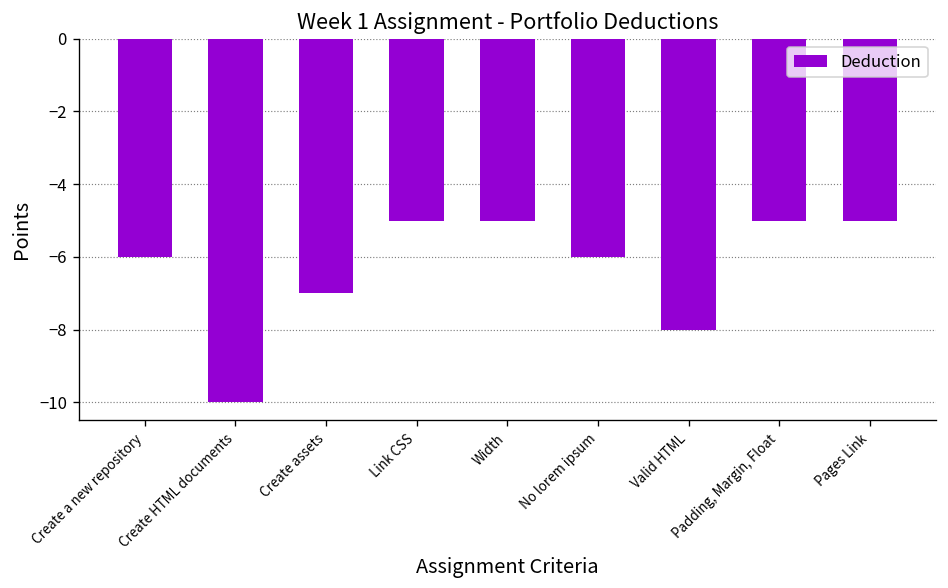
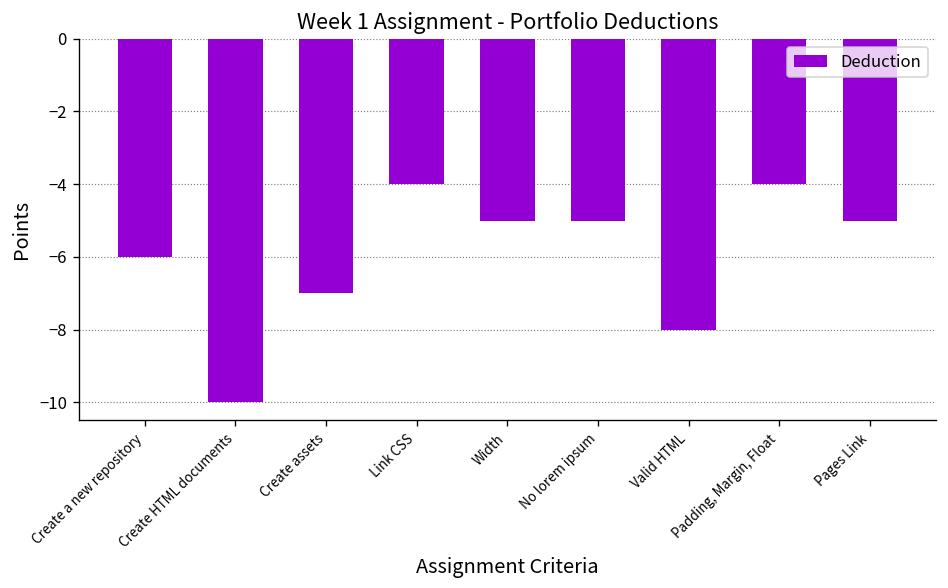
Link CSS: -5 -> -4
No lorem ipsum: -6 -> -5
Padding, Margin, Float: -5 -> -4
